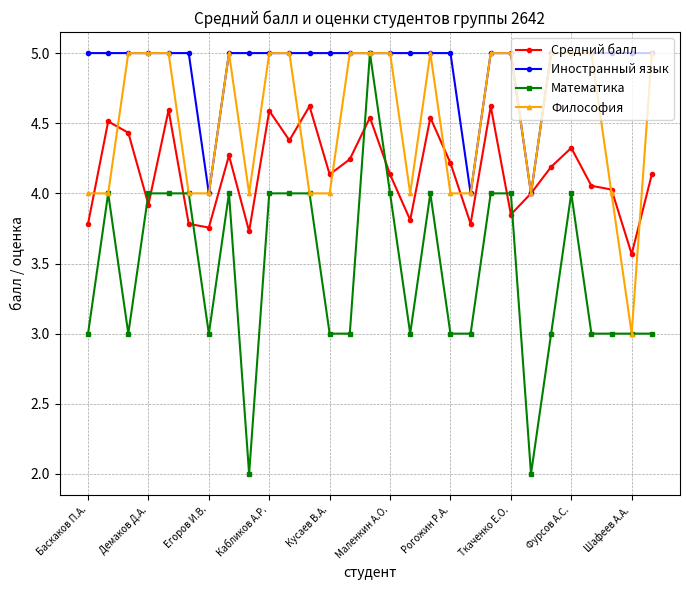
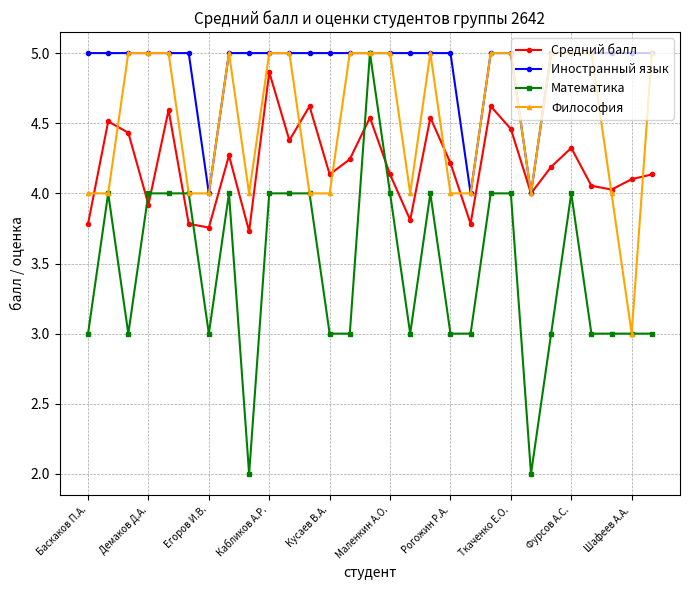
Средний балл, Кабликов А.Р.: 4.59 -> 4.86
Средний балл, Ткаченко Е.О.: 3.85 -> 4.46
Средний балл, Шафеев А.А.: 3.57 -> 4.10
